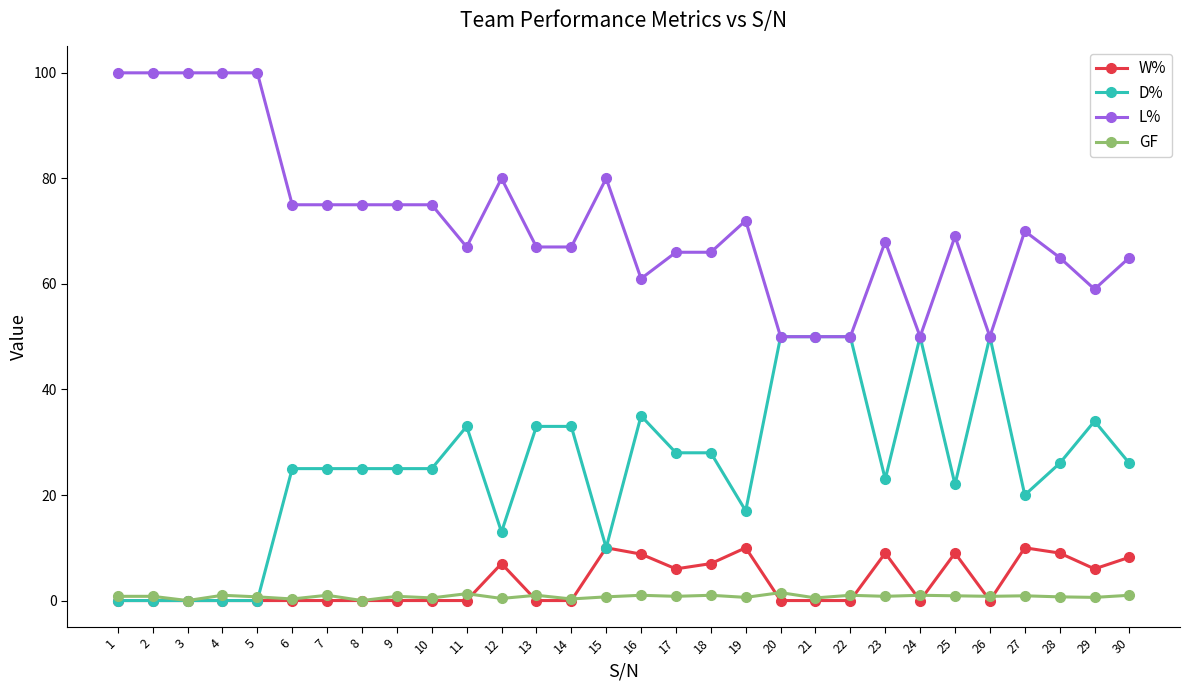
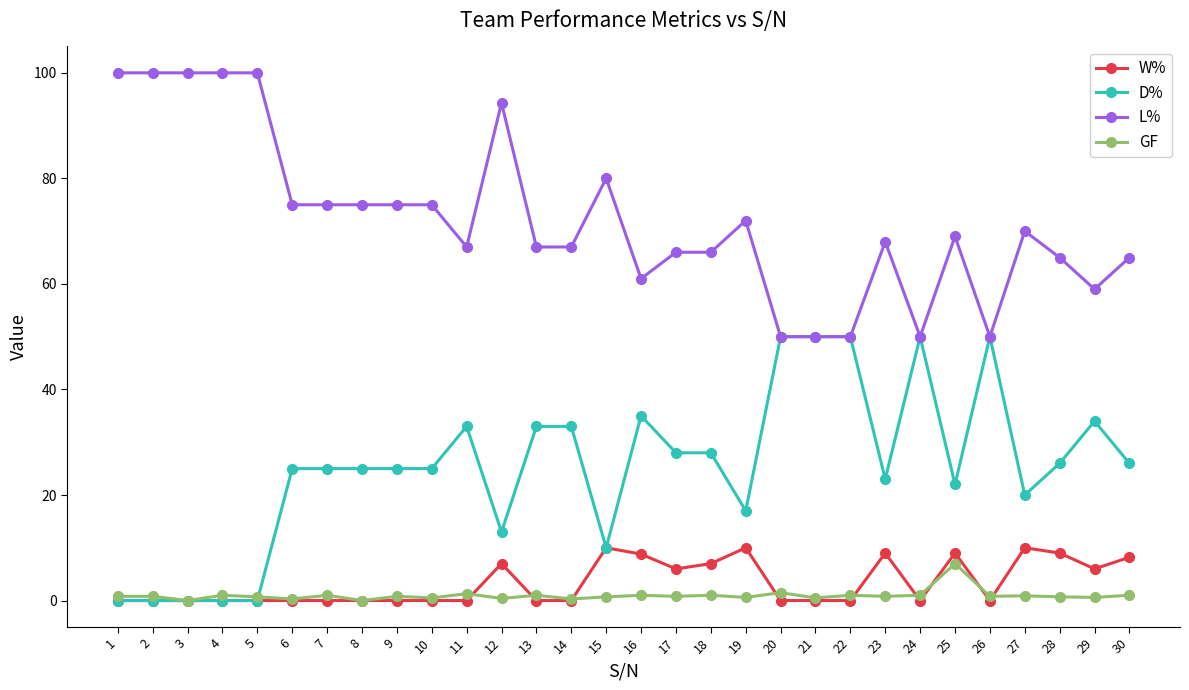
L%, 12: 80 -> 94
GF, 25: 1 -> 7
